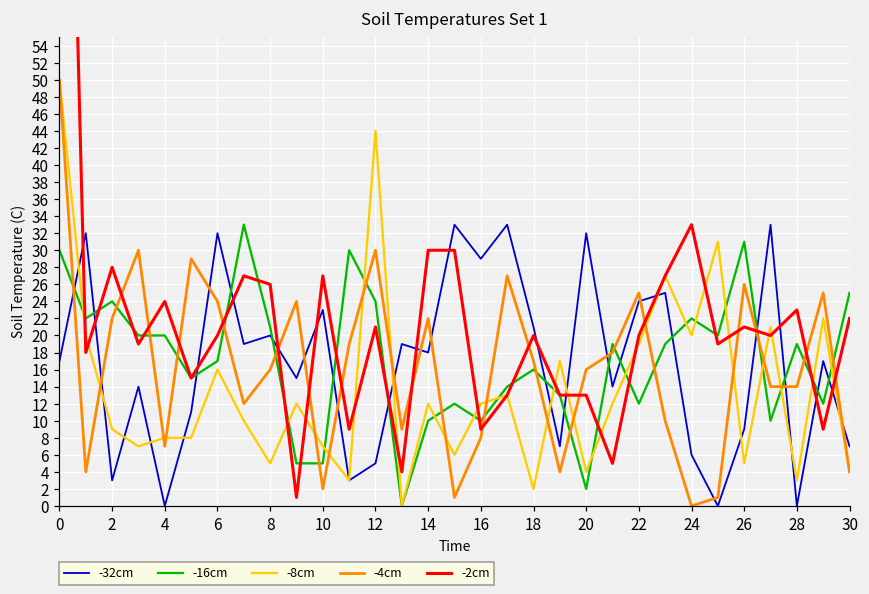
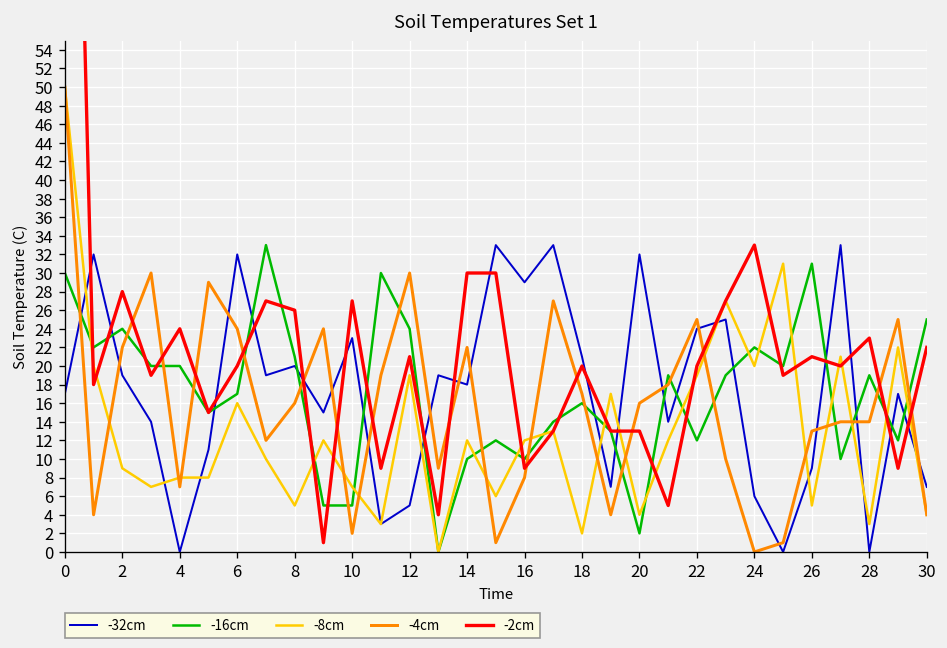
-32cm, 2: 3 -> 19
-8cm, 12: 44 -> 19
-4cm, 26: 26 -> 13
